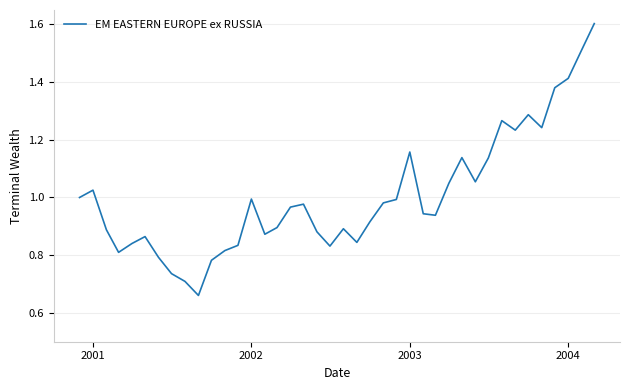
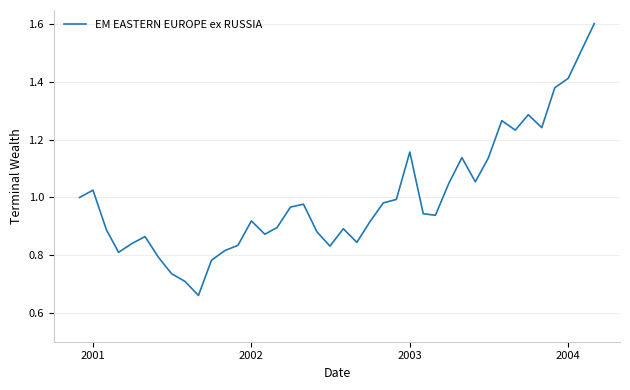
2002: 0.99 -> 0.92
